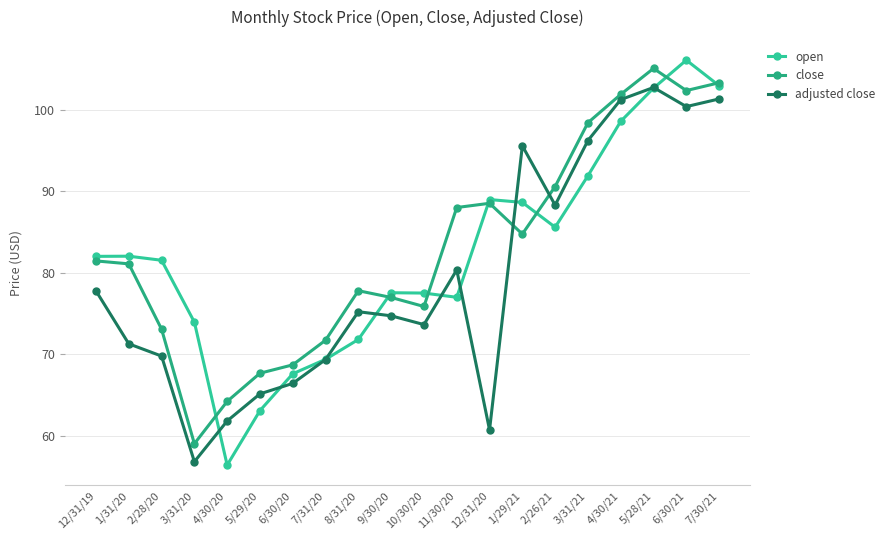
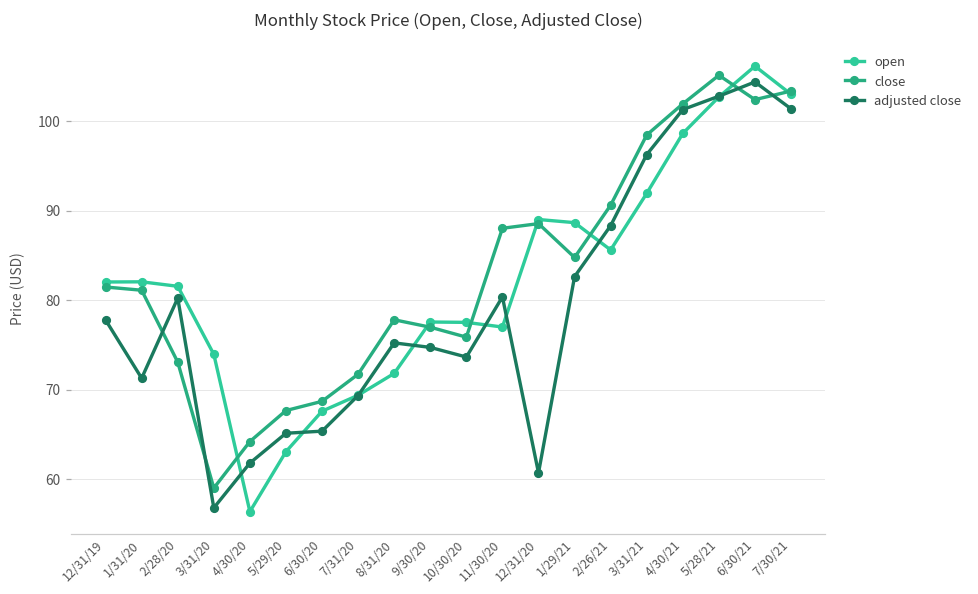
adjusted close, 2/28/20: 70 -> 80
adjusted close, 6/30/20: 66 -> 65
adjusted close, 1/29/21: 96 -> 83
adjusted close, 6/30/21: 100 -> 104
